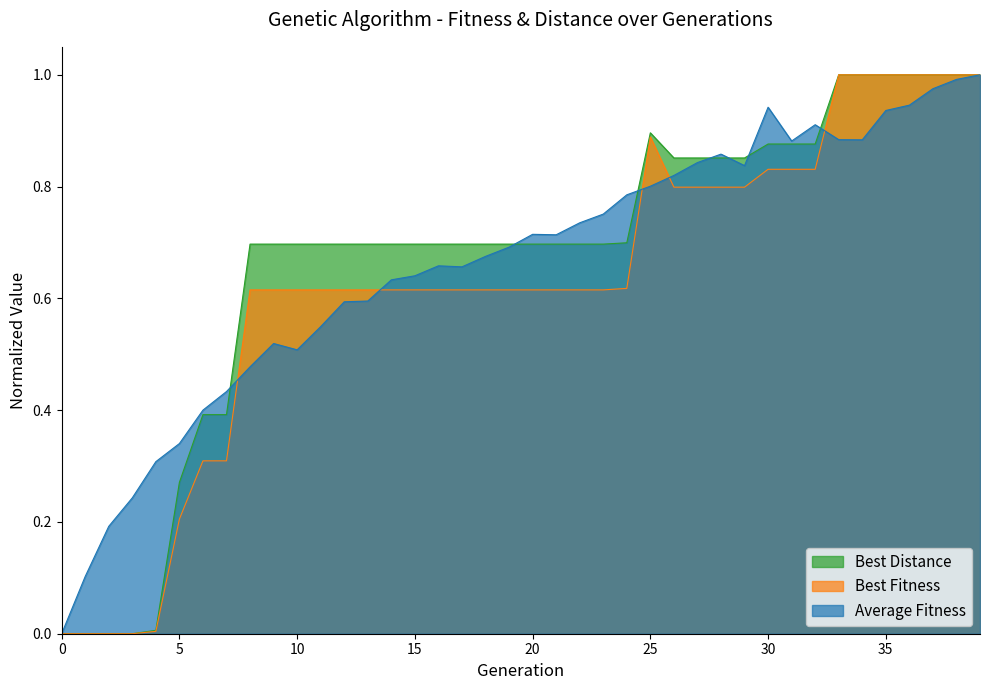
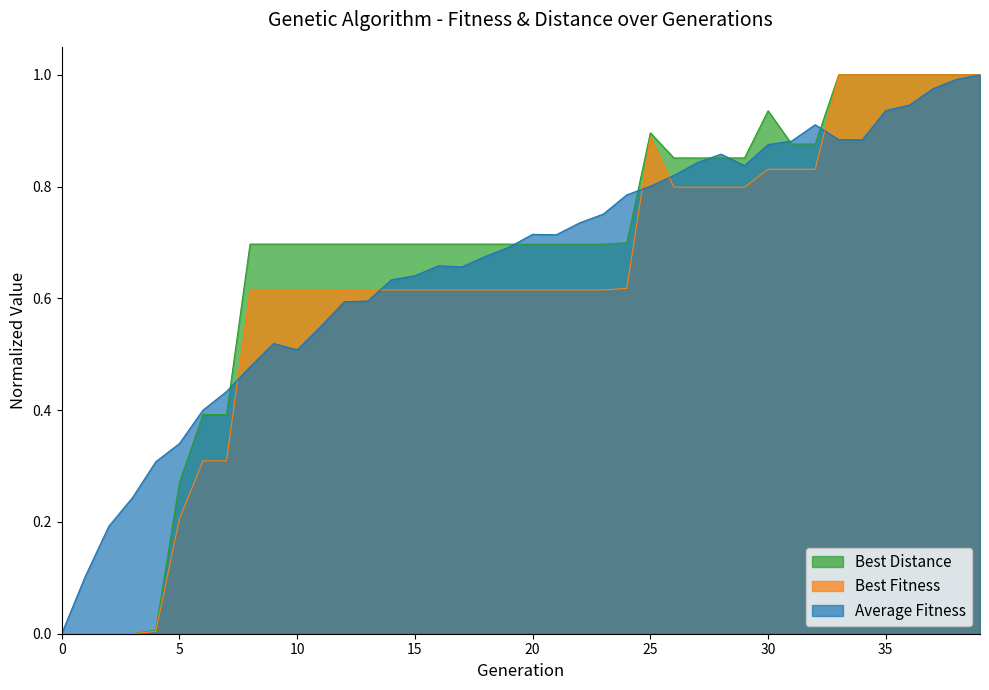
Best Distance, 30: 0.88 -> 0.94
Average Fitness, 30: 0.94 -> 0.88
